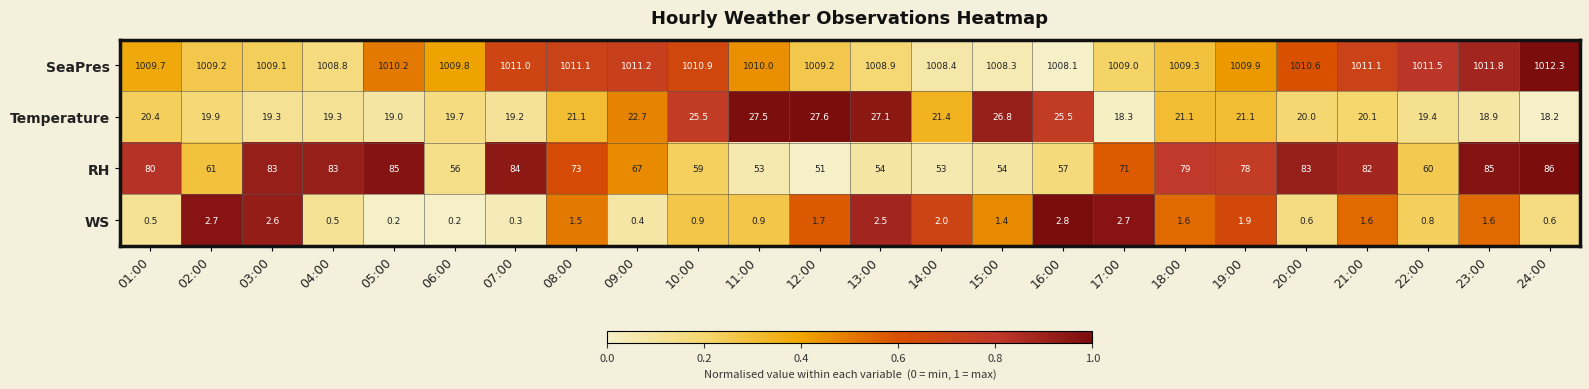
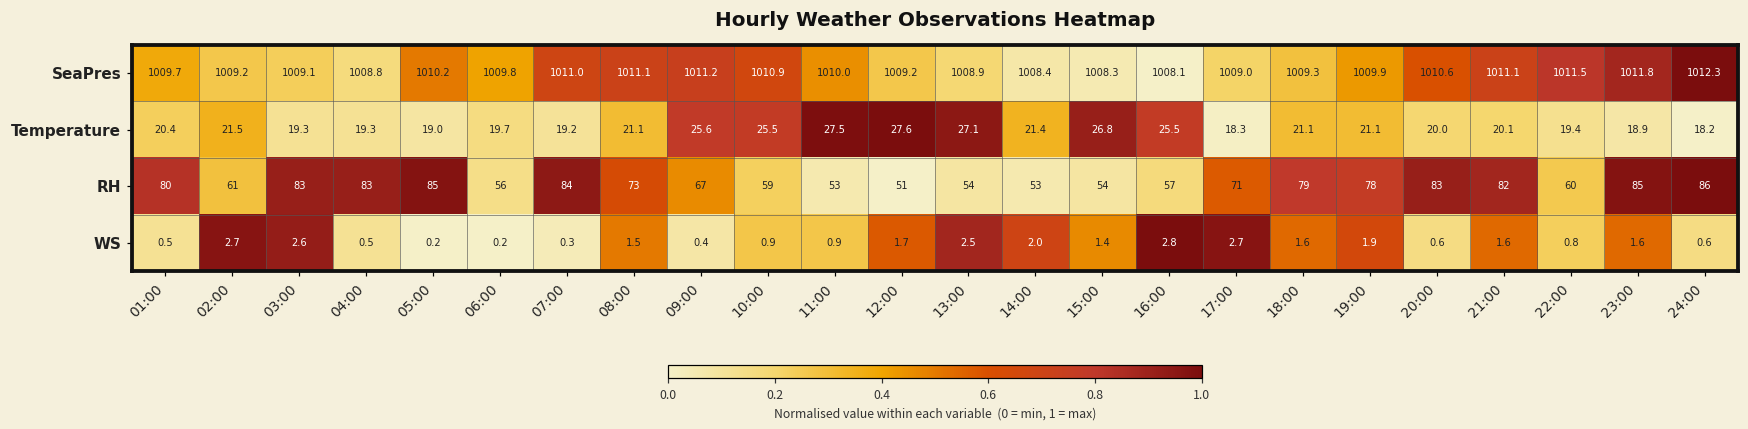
Temperature, 02:00: 19.9 -> 21.5
Temperature, 09:00: 22.7 -> 25.6
